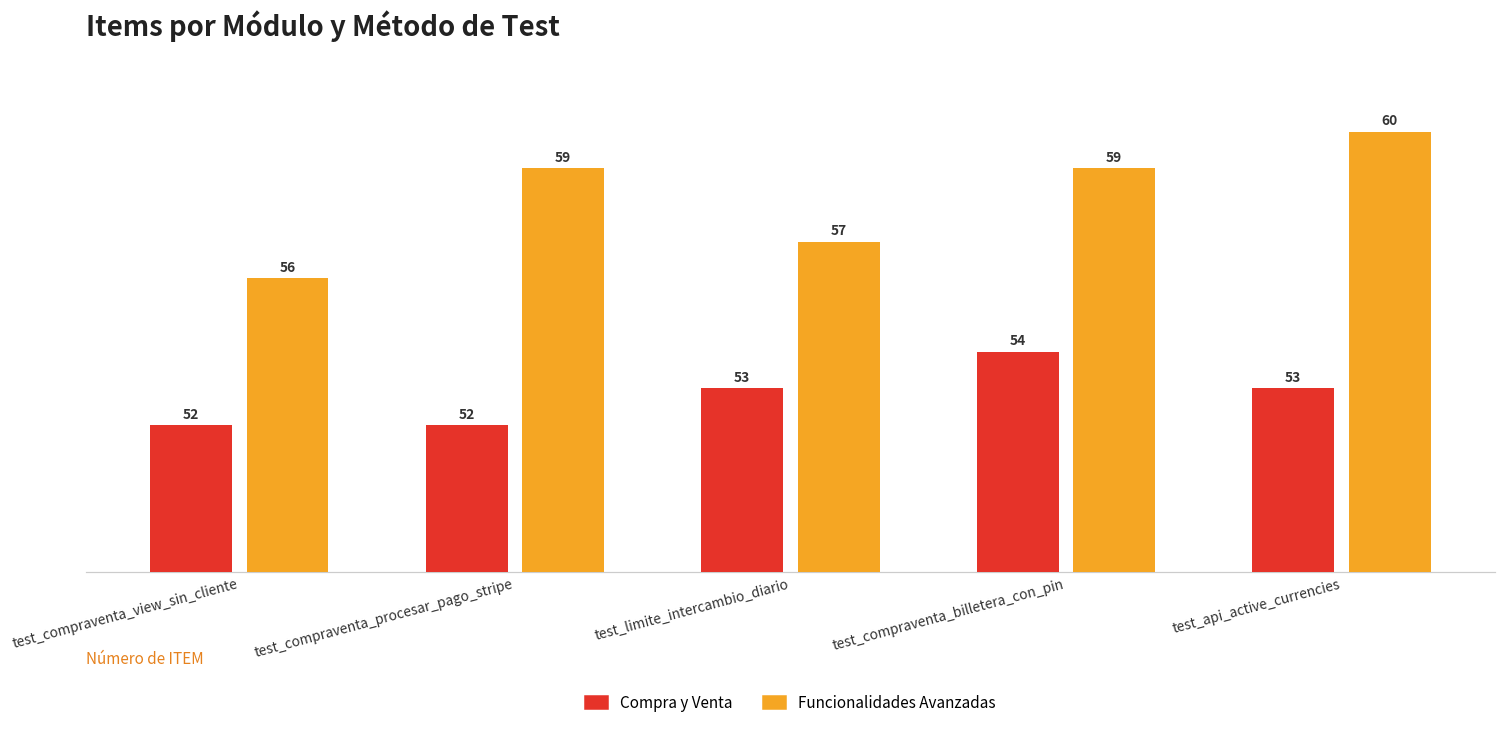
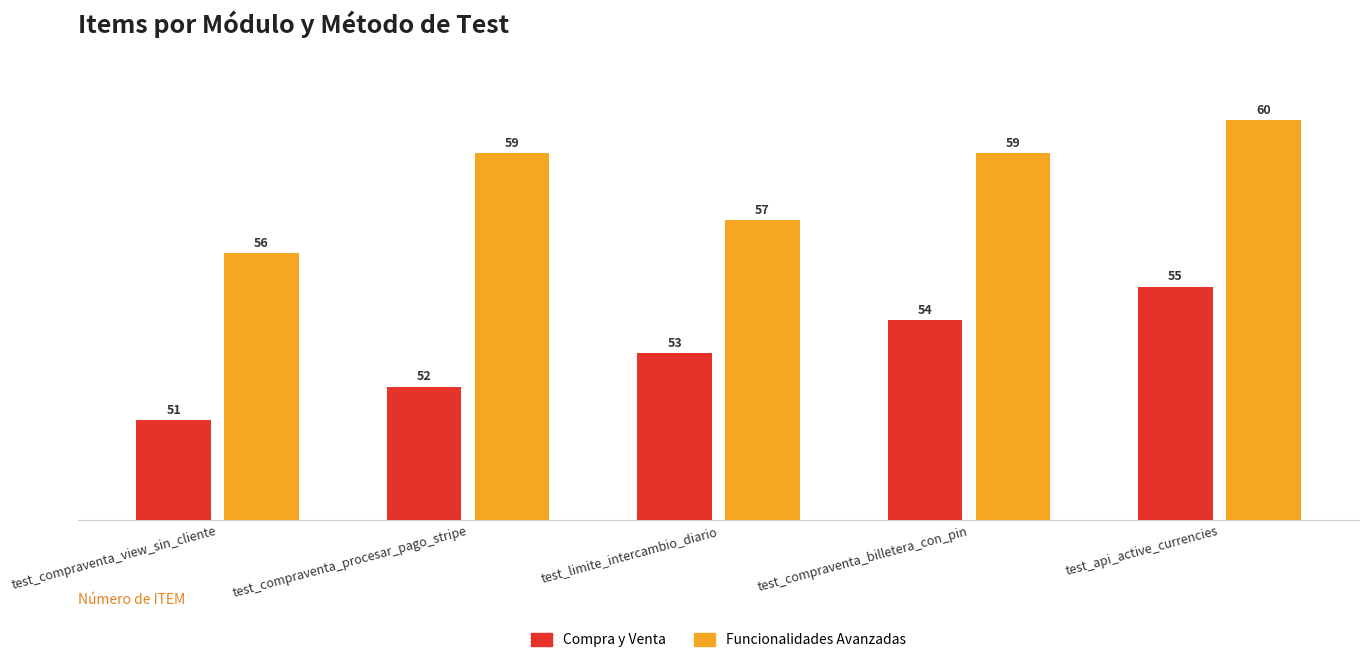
Compra y Venta, test_compraventa_view_sin_cliente: 52 -> 51
Compra y Venta, test_api_active_currencies: 53 -> 55
